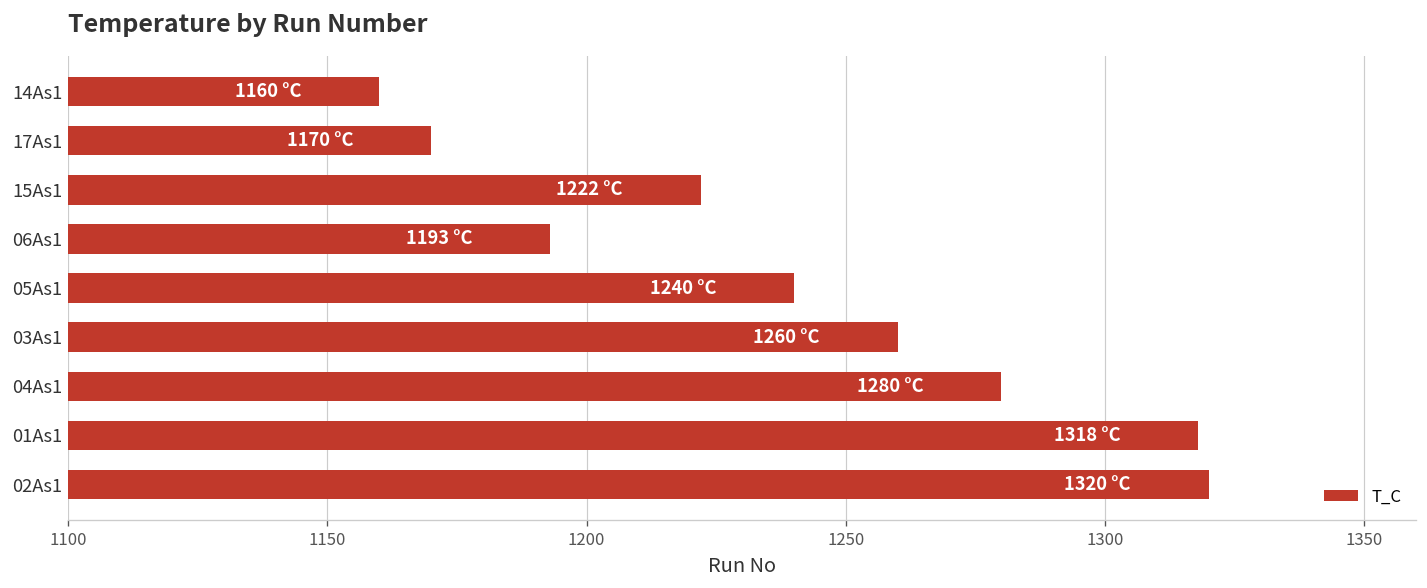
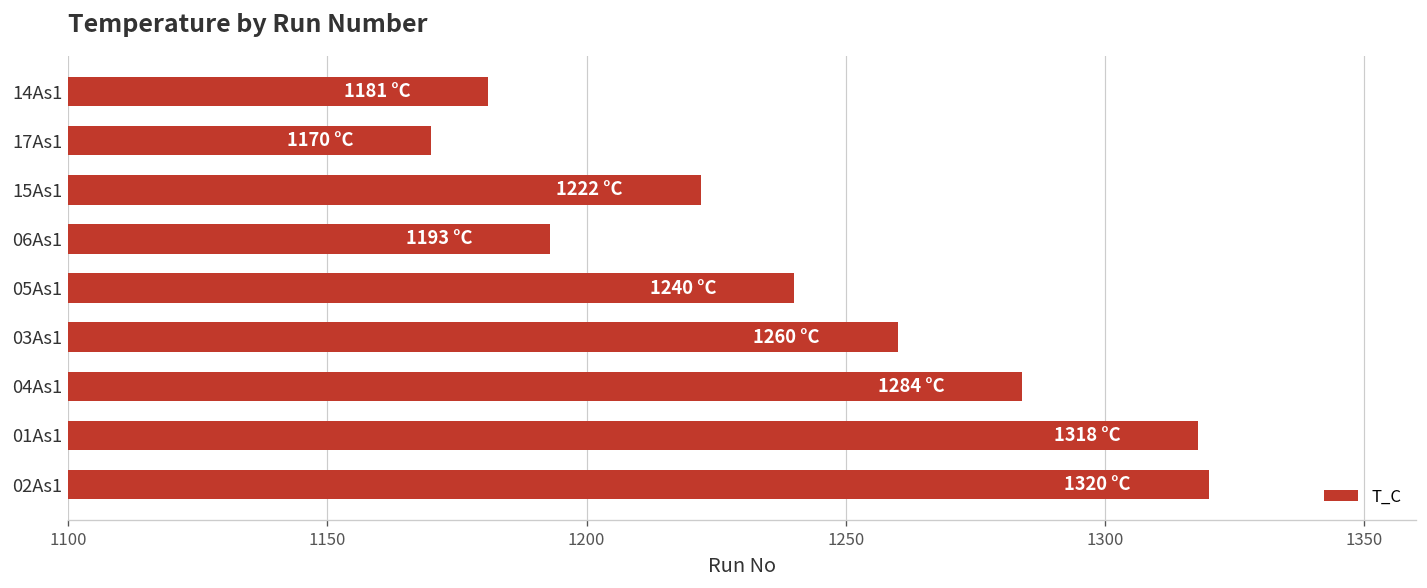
14As1: 1160 -> 1181
04As1: 1280 -> 1284
